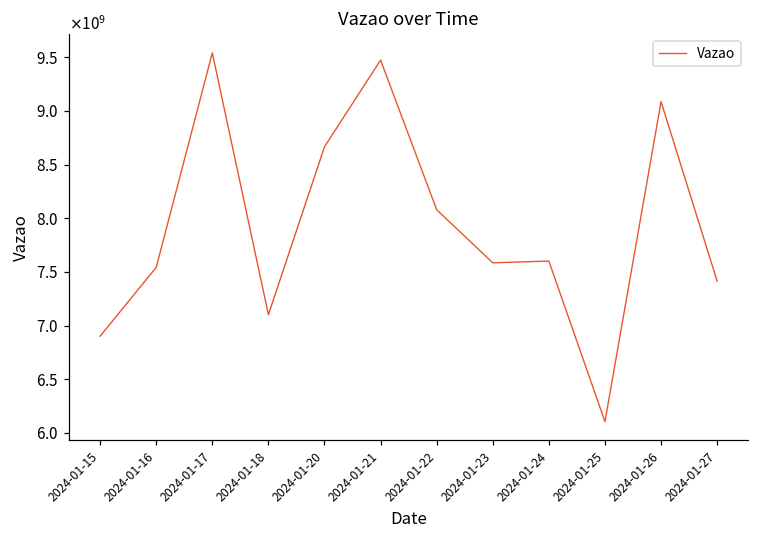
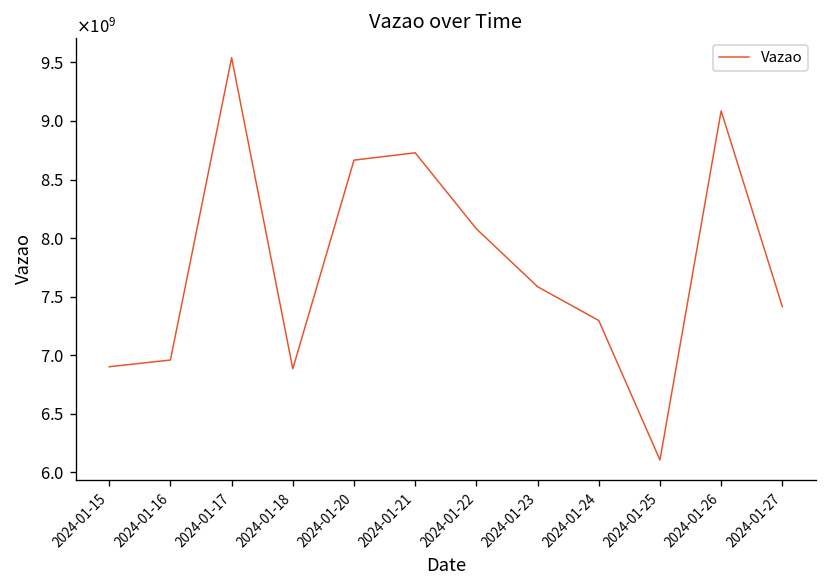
2024-01-16: 7500000000 -> 7000000000
2024-01-18: 7100000000 -> 6900000000
2024-01-21: 9500000000 -> 8700000000
2024-01-24: 7600000000 -> 7300000000
